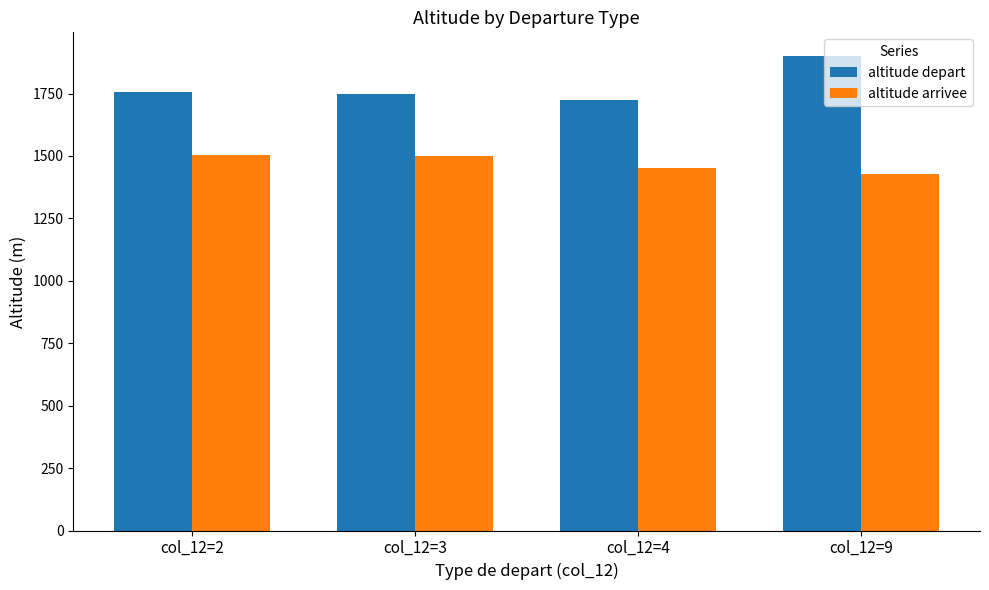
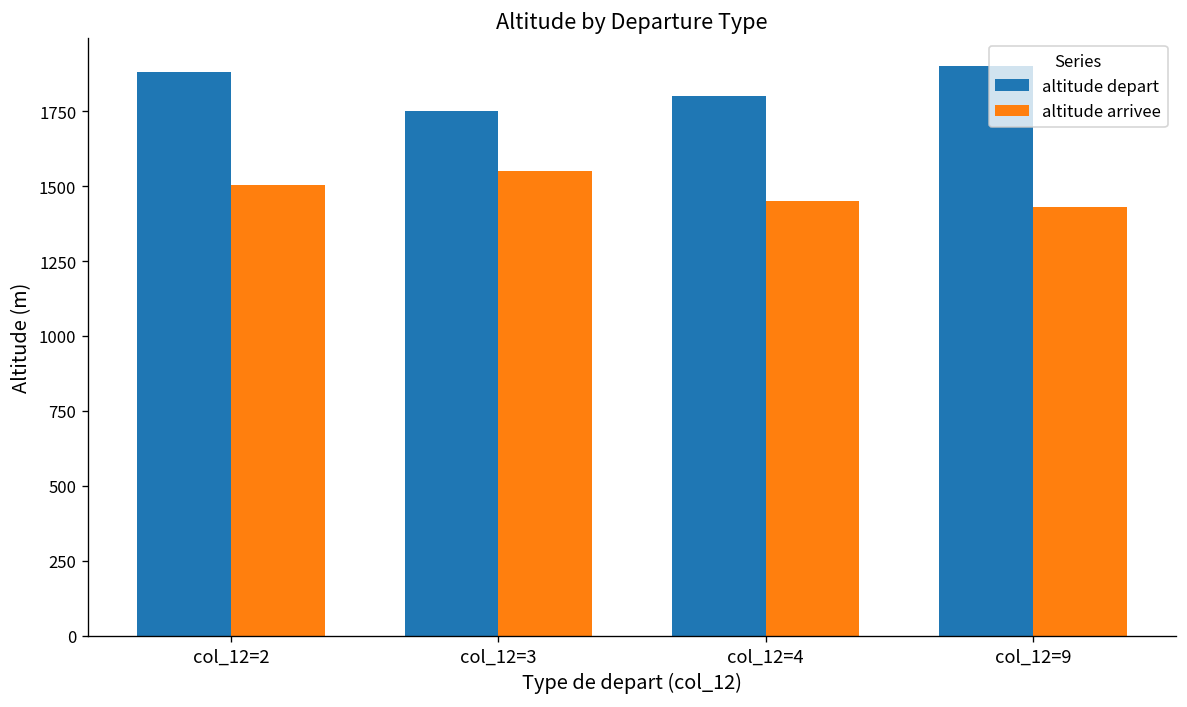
altitude depart, col_12=2: 1760 -> 1880
altitude arrivee, col_12=3: 1500 -> 1550
altitude depart, col_12=4: 1730 -> 1800
